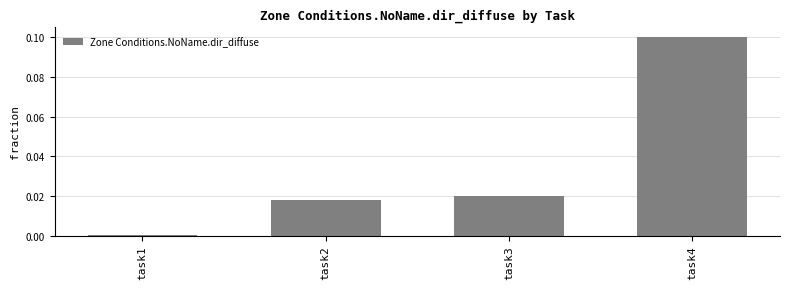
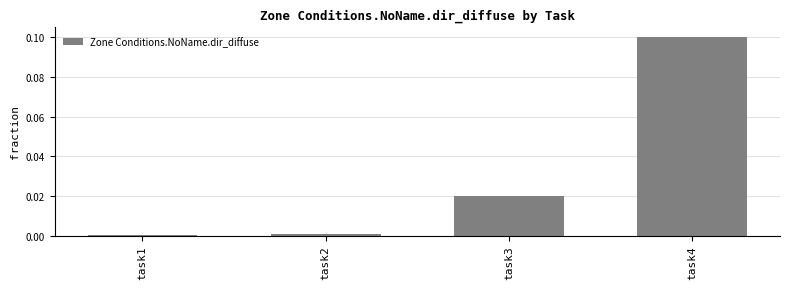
task2: 0.018 -> 0.001
